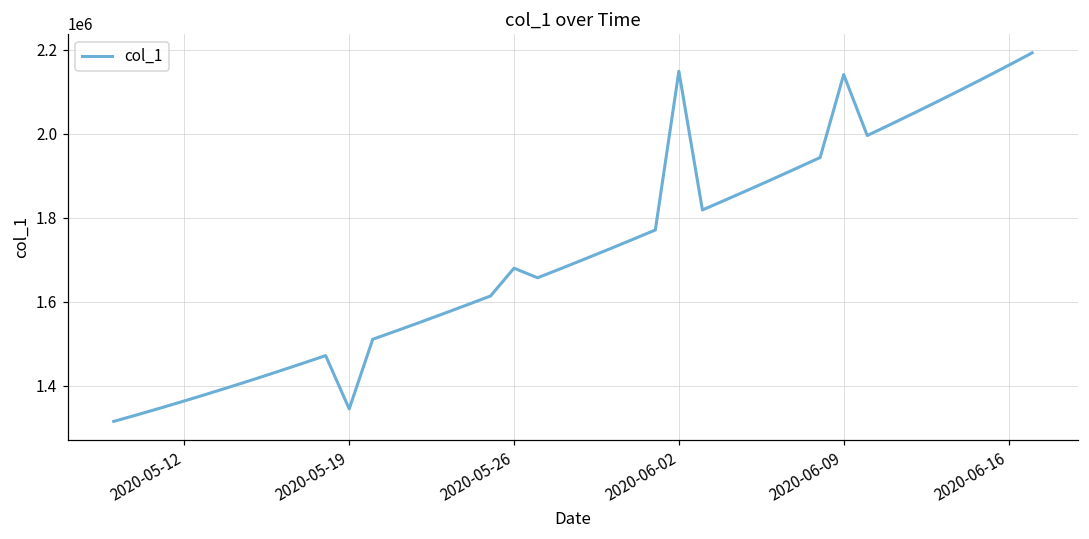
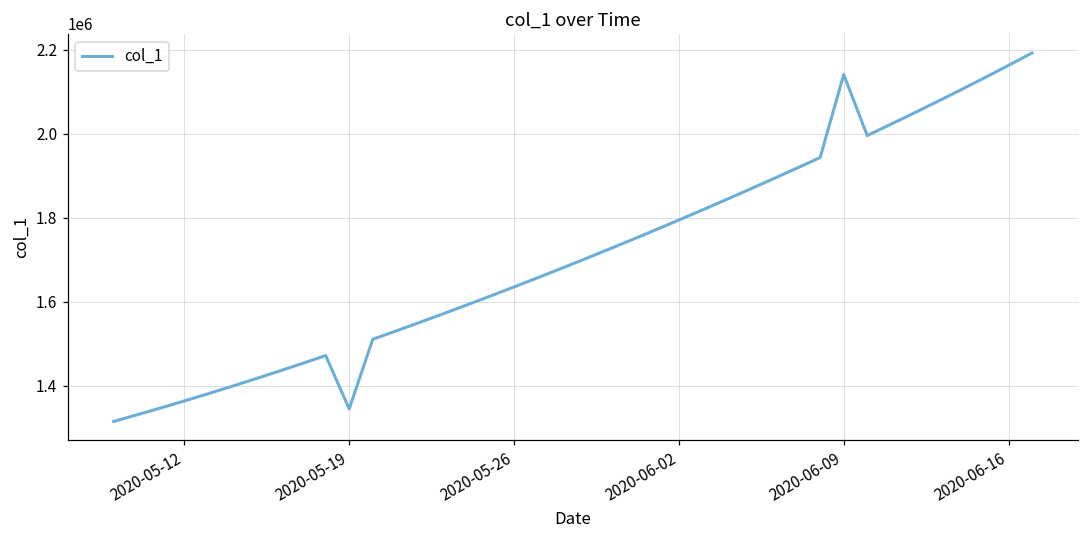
2020-05-26: 1680000 -> 1640000
2020-06-02: 2150000 -> 1790000
